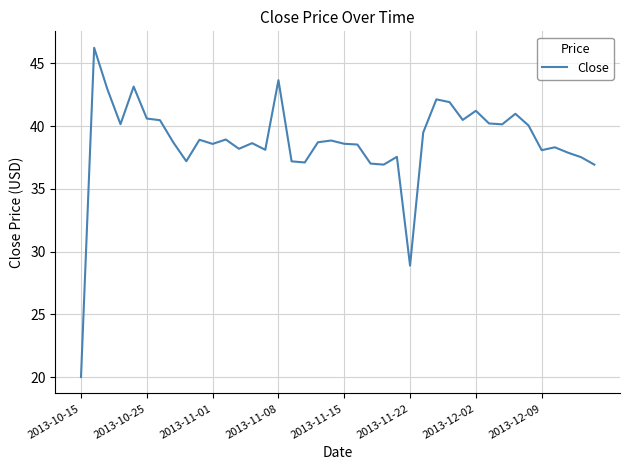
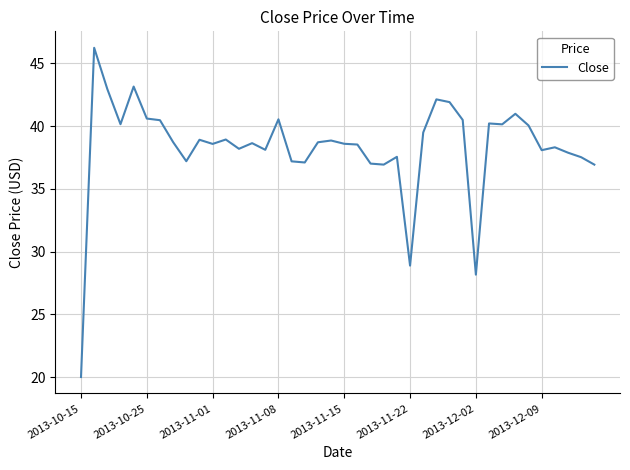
2013-11-08: 43.7 -> 40.5
2013-12-02: 41.2 -> 28.2
